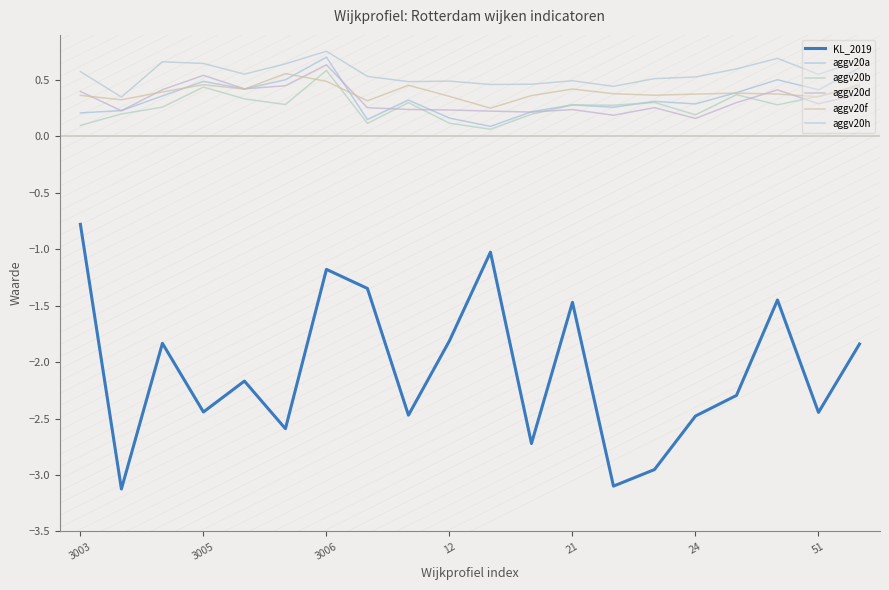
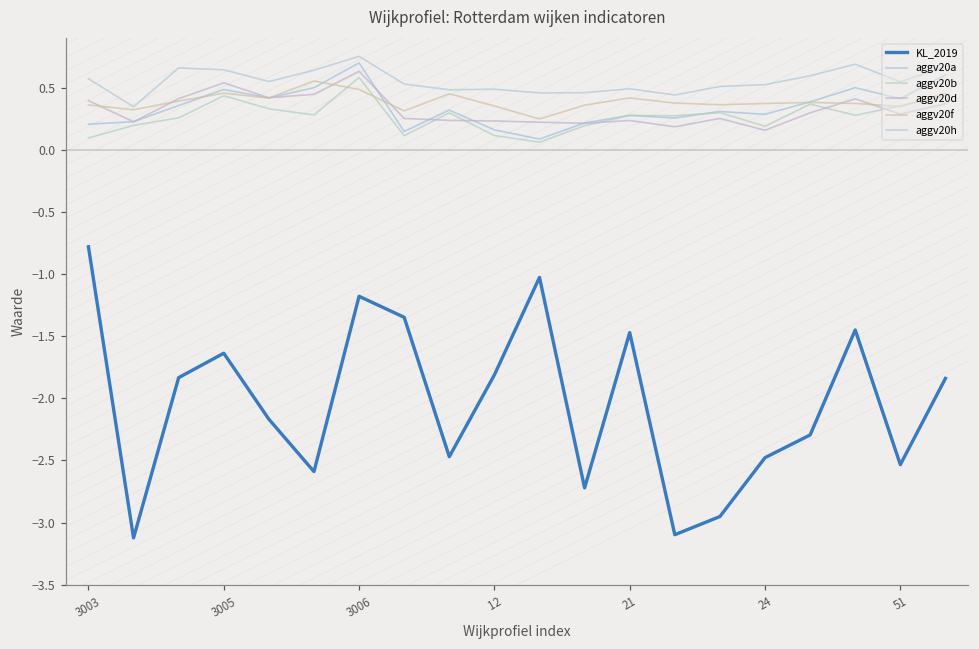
KL_2019, 3005: -2.44 -> -1.64
KL_2019, 51: -2.44 -> -2.53
